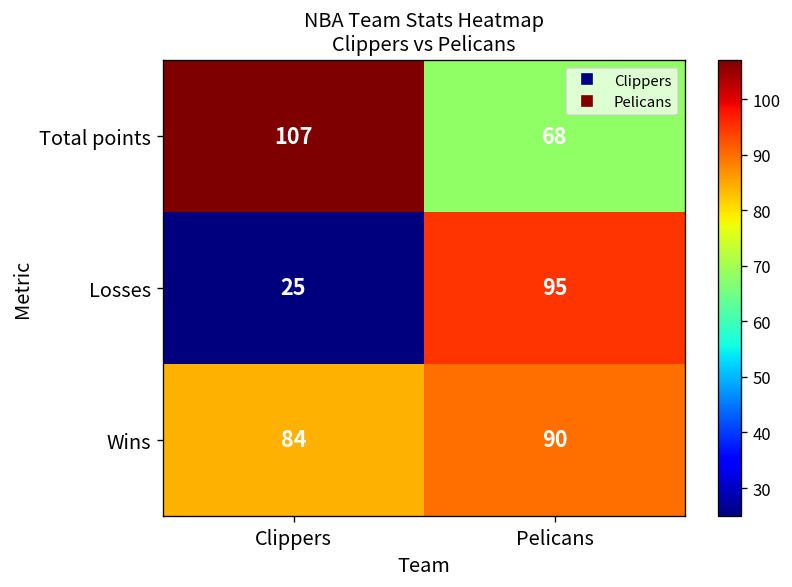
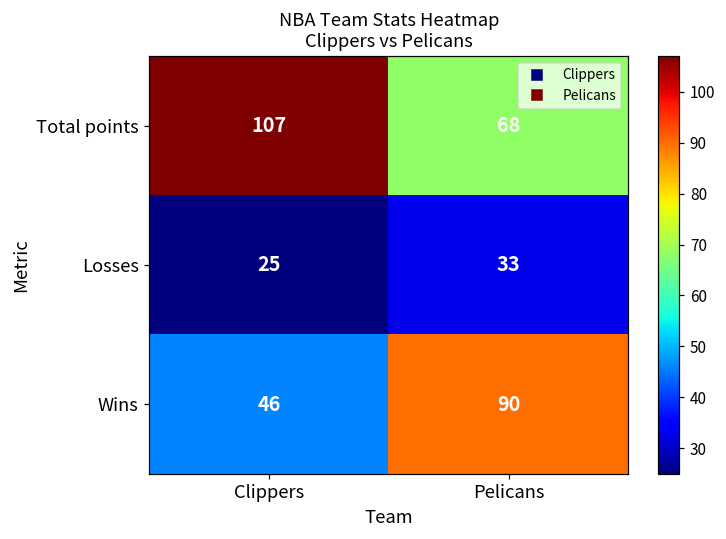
Losses, Pelicans: 95 -> 33
Wins, Clippers: 84 -> 46
